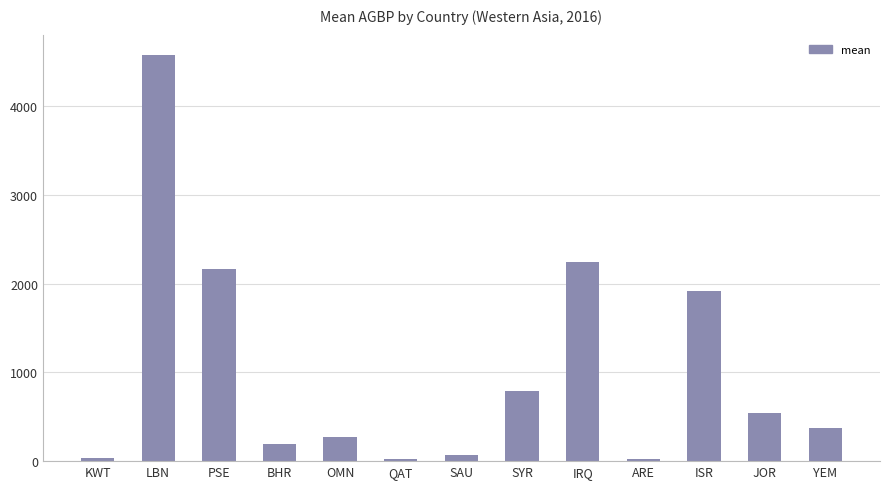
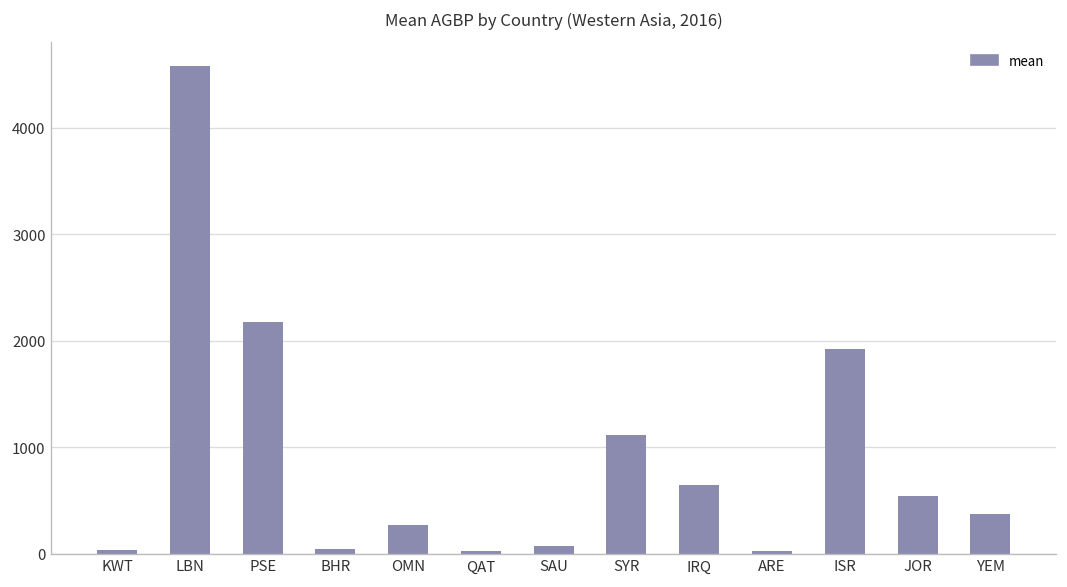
BHR: 200 -> 0
SYR: 800 -> 1100
IRQ: 2200 -> 600
